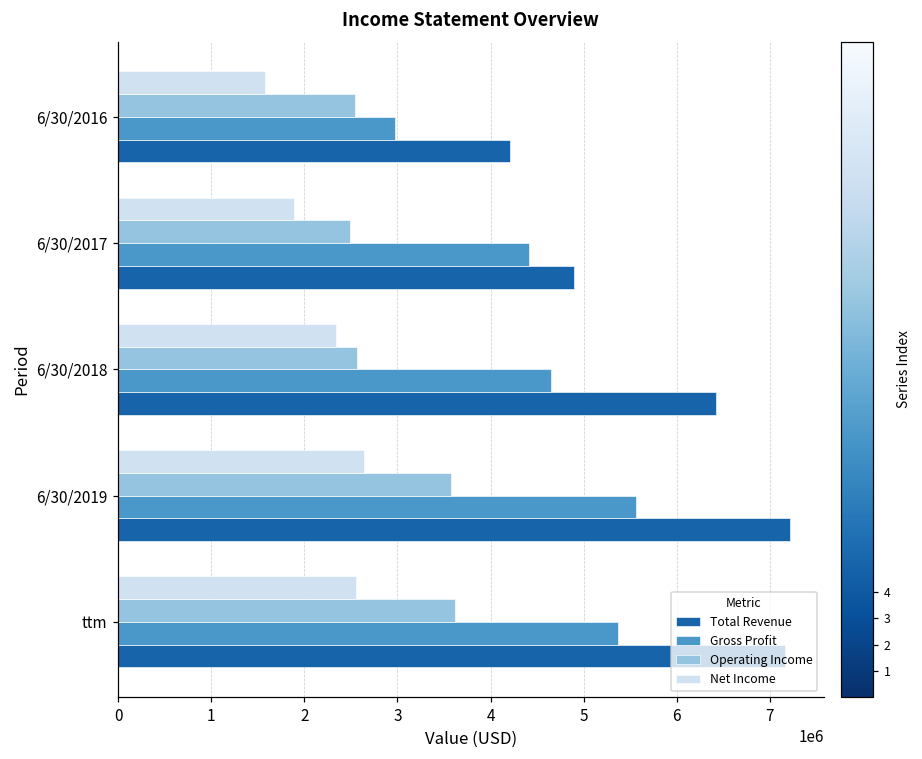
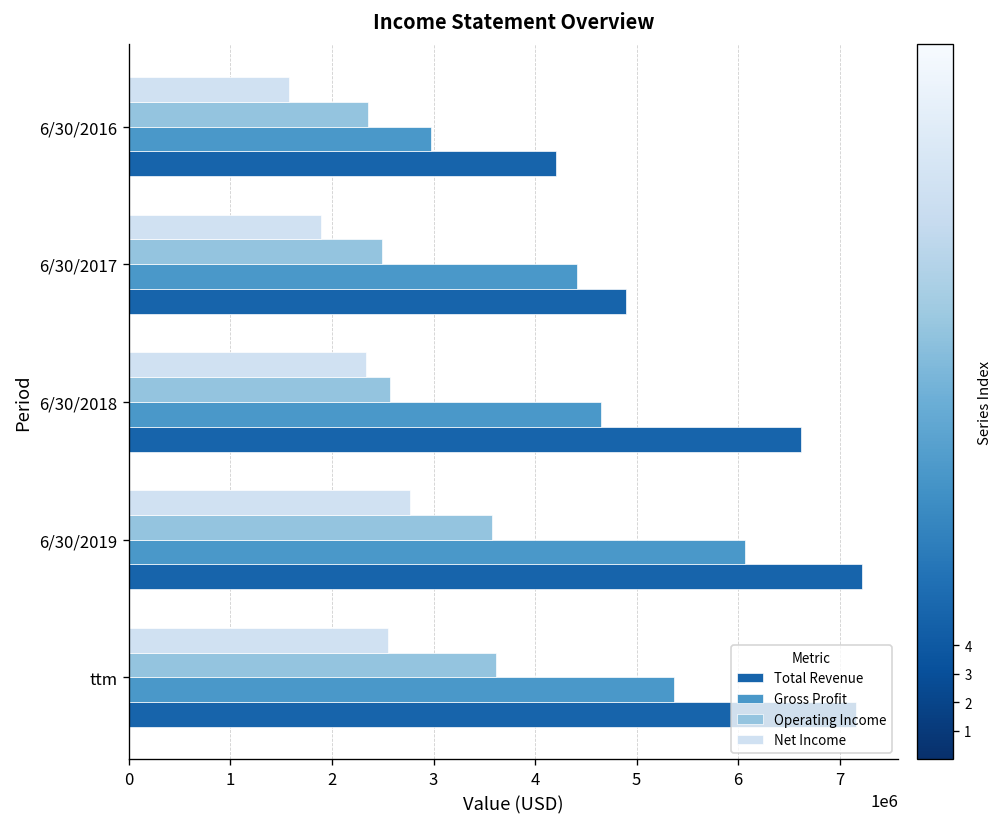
Operating Income, 6/30/2016: 2500000 -> 2400000
Total Revenue, 6/30/2018: 6400000 -> 6600000
Net Income, 6/30/2019: 2600000 -> 2800000
Gross Profit, 6/30/2019: 5600000 -> 6100000
